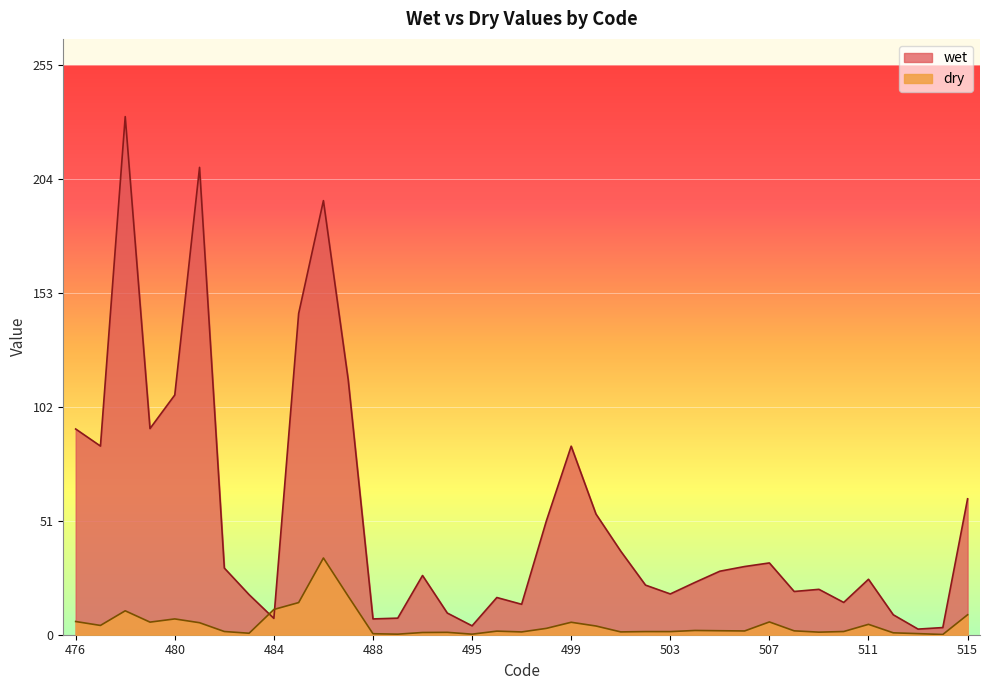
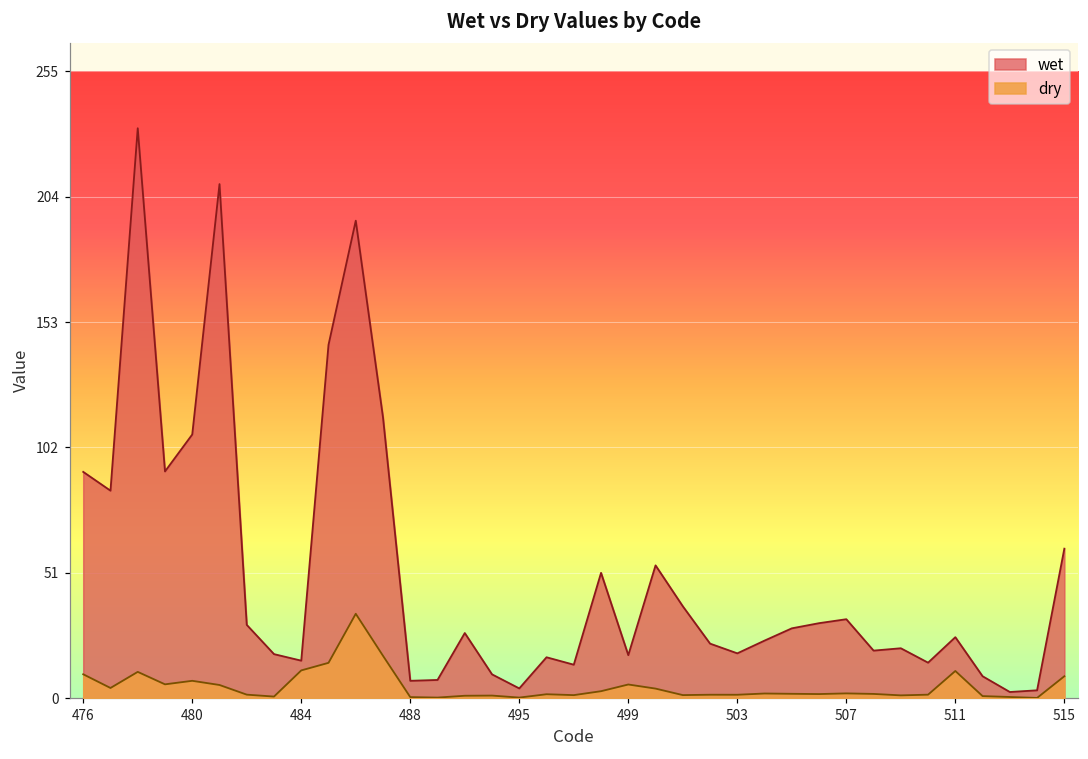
dry, 476: 6 -> 10
wet, 484: 7 -> 15
wet, 499: 84 -> 18
dry, 507: 6 -> 2
dry, 511: 5 -> 11
